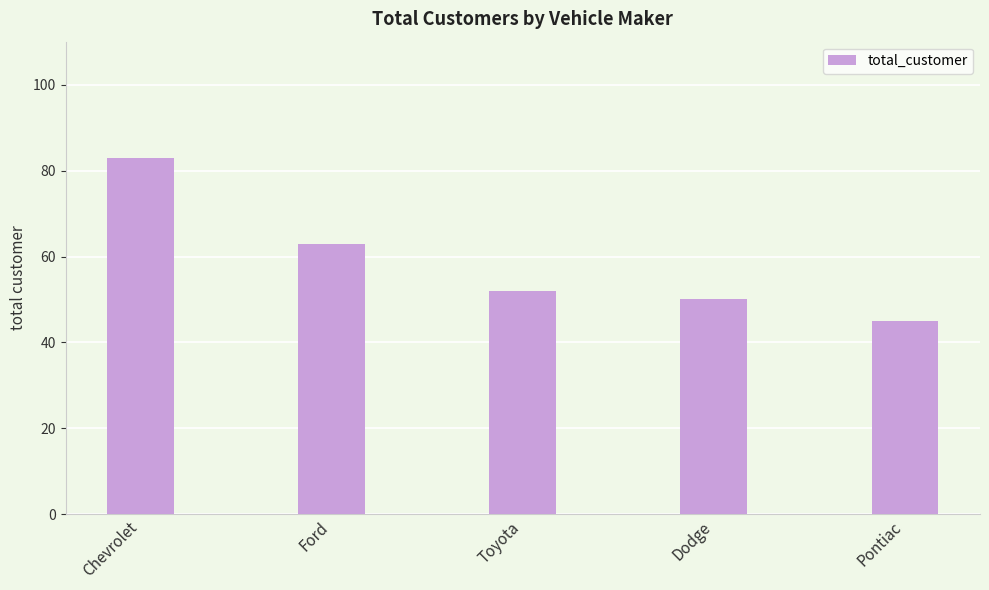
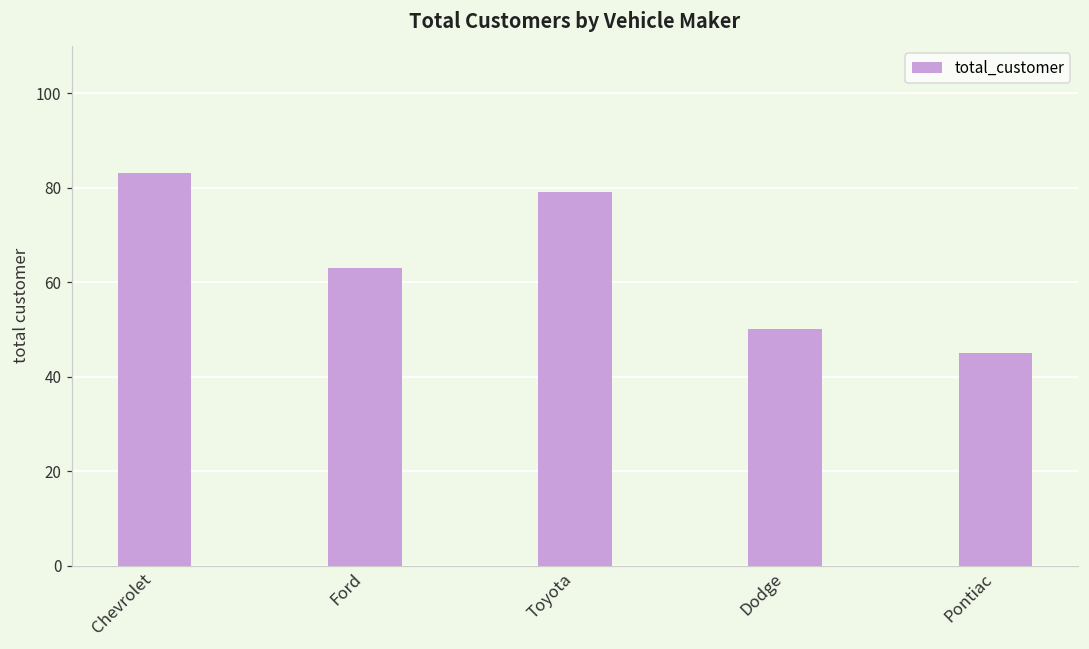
Toyota: 52 -> 79
